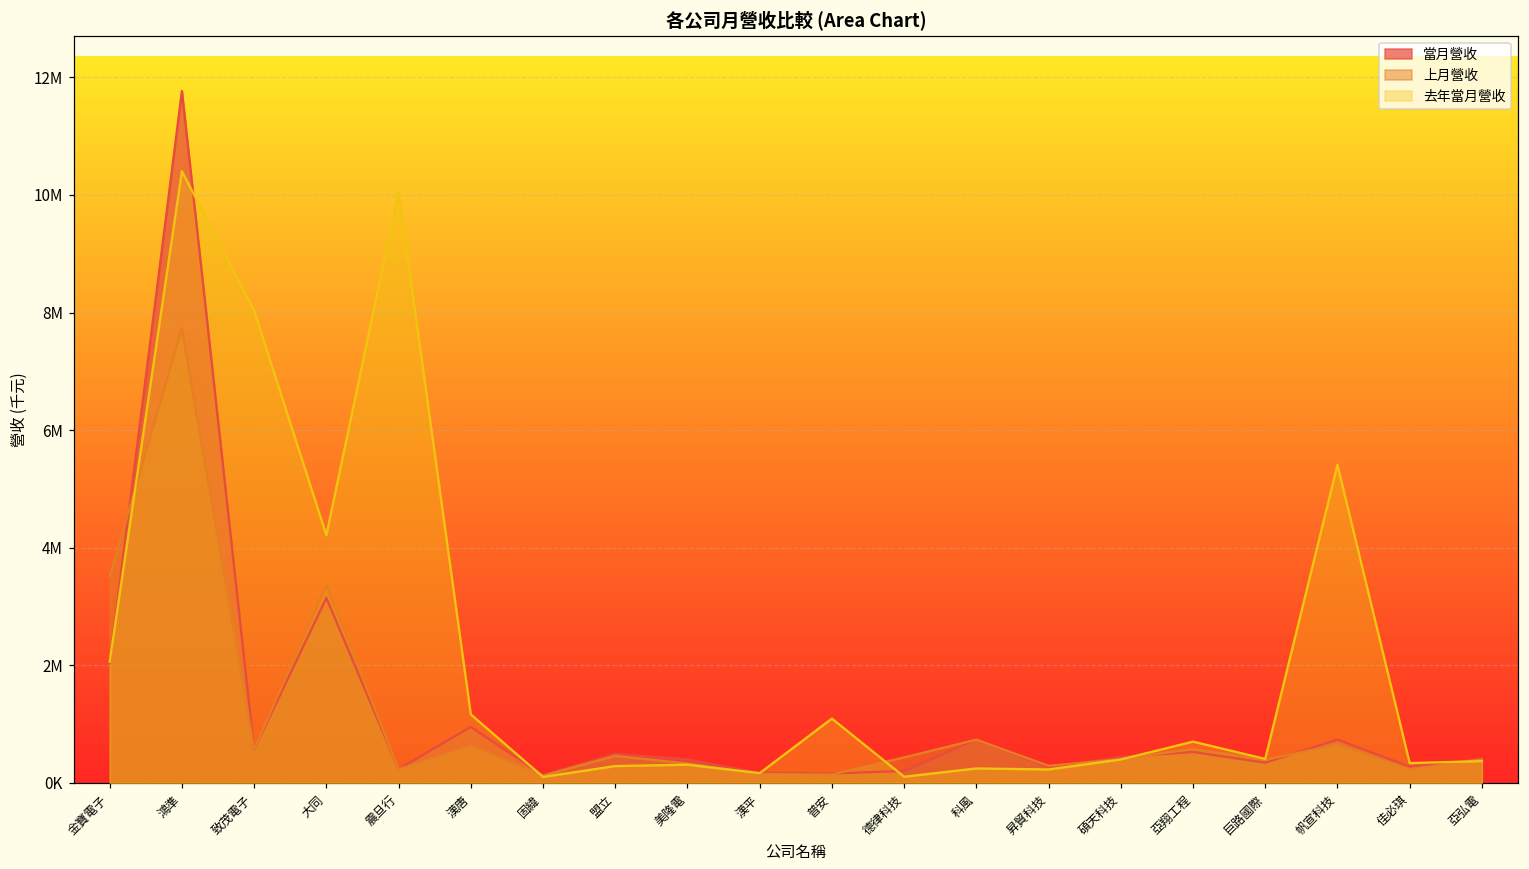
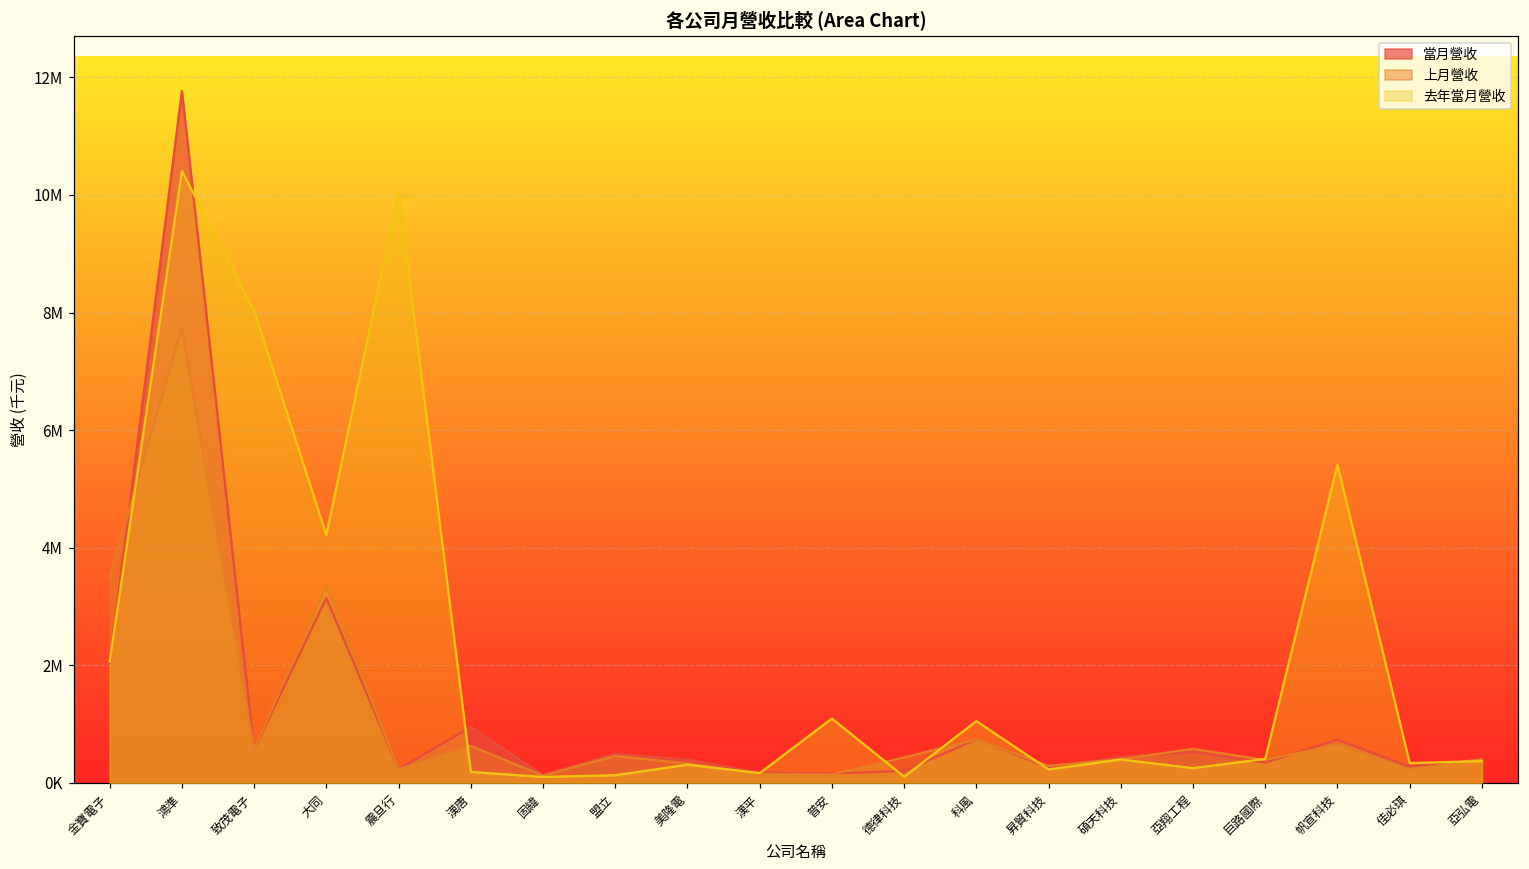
去年當月營收, 漢唐: 1200000 -> 200000
去年當月營收, 盟立: 300000 -> 100000
去年當月營收, 科風: 200000 -> 1000000
去年當月營收, 亞翔工程: 700000 -> 300000
